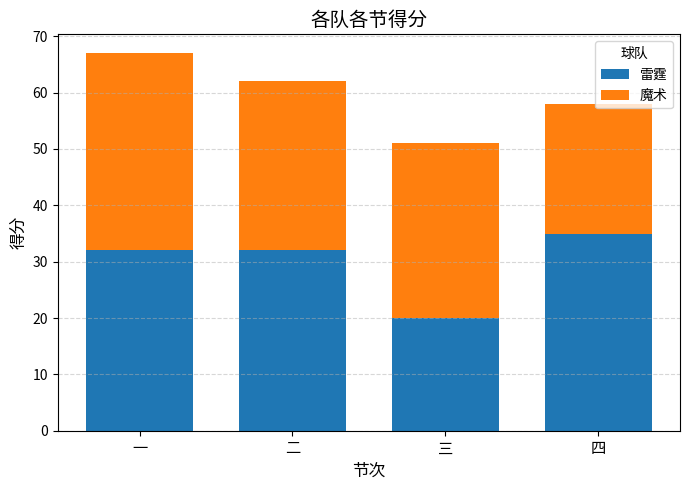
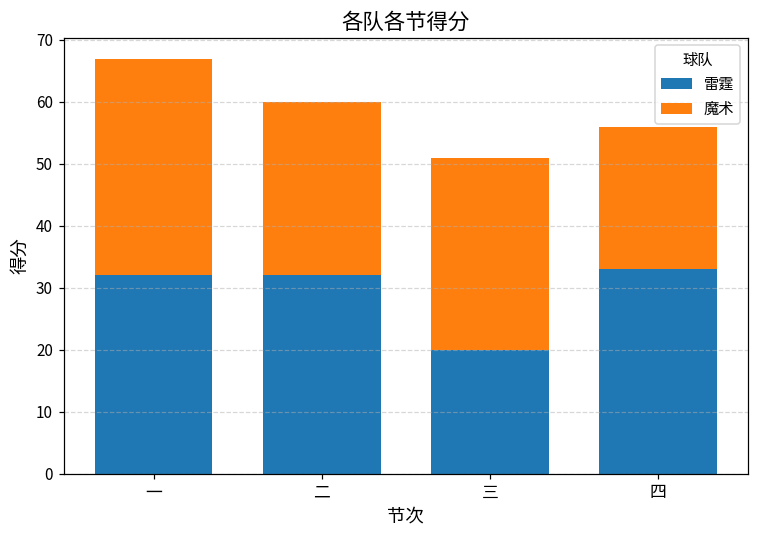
魔术, 二: 30 -> 28
雷霆, 四: 35 -> 33
